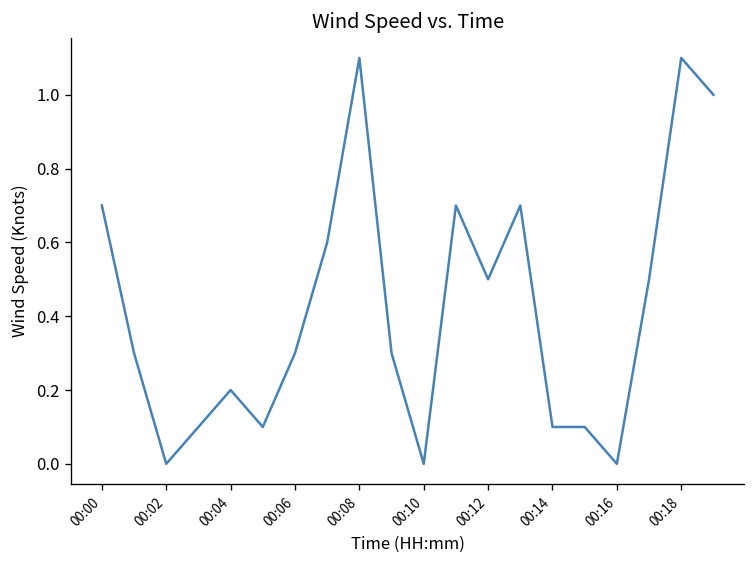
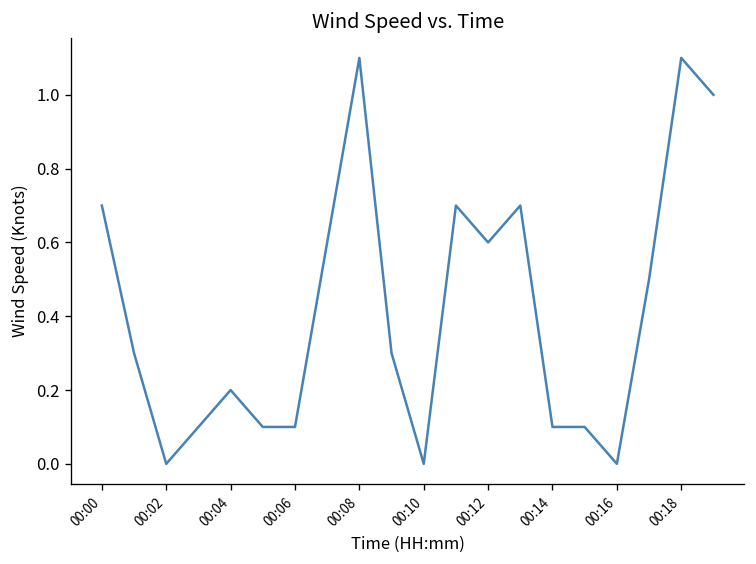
00:06: 0.3 -> 0.1
00:12: 0.5 -> 0.6
